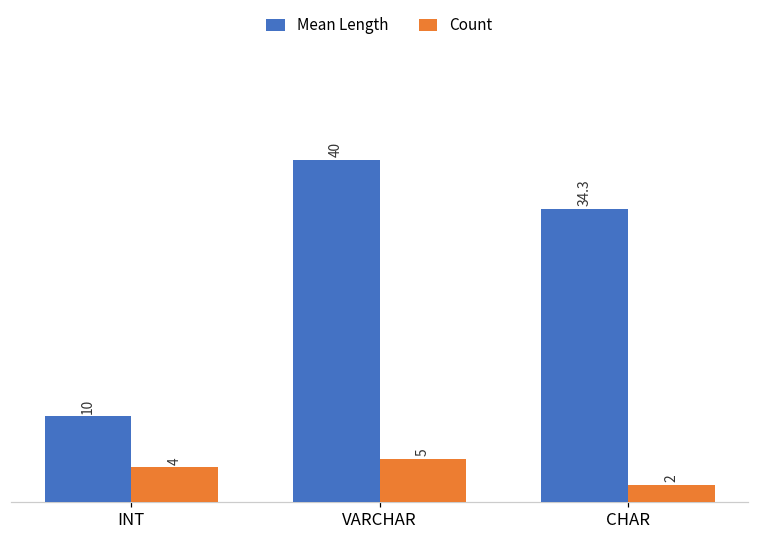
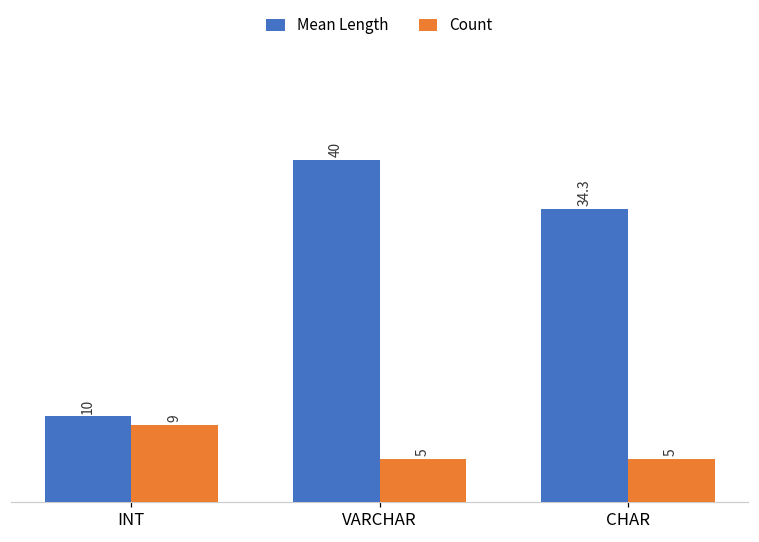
Count, INT: 4 -> 9
Count, CHAR: 2 -> 5
